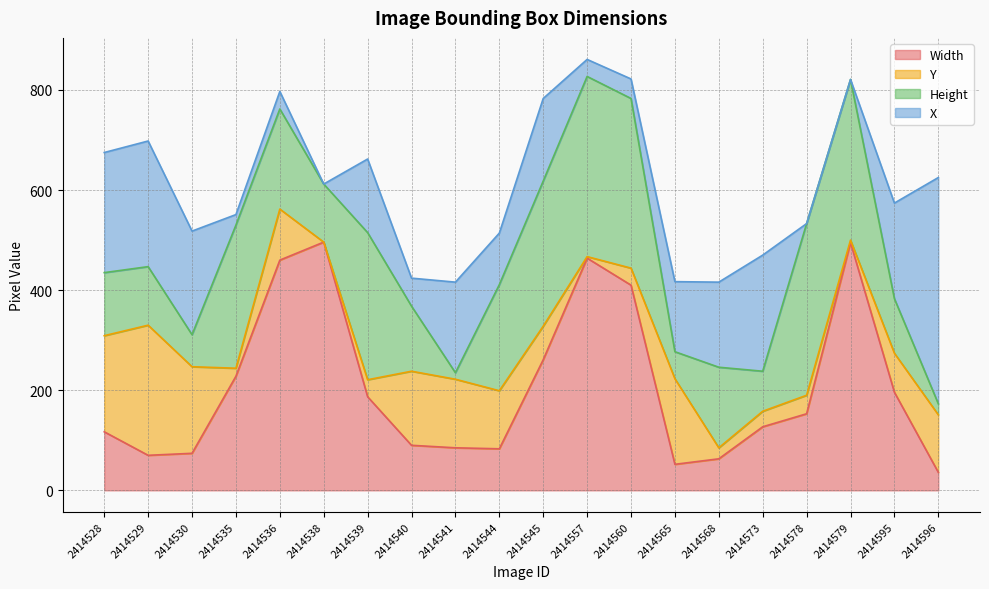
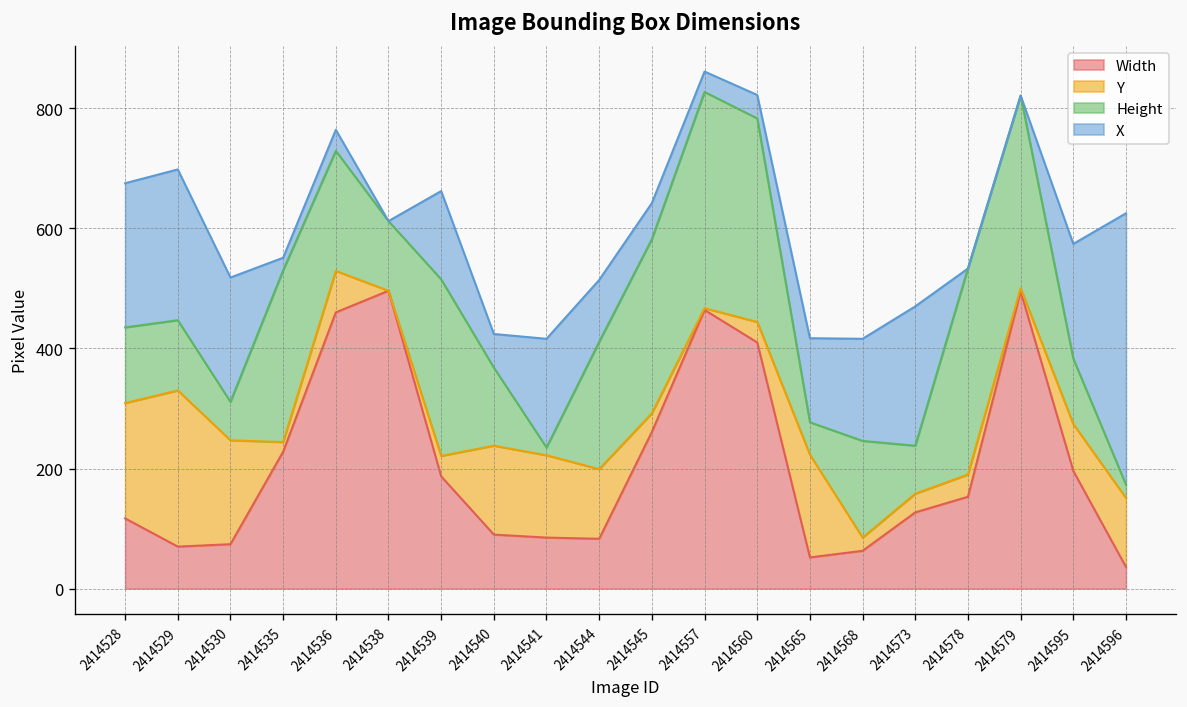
Y, 2414536: 100 -> 70
Y, 2414545: 70 -> 30
X, 2414545: 170 -> 60
